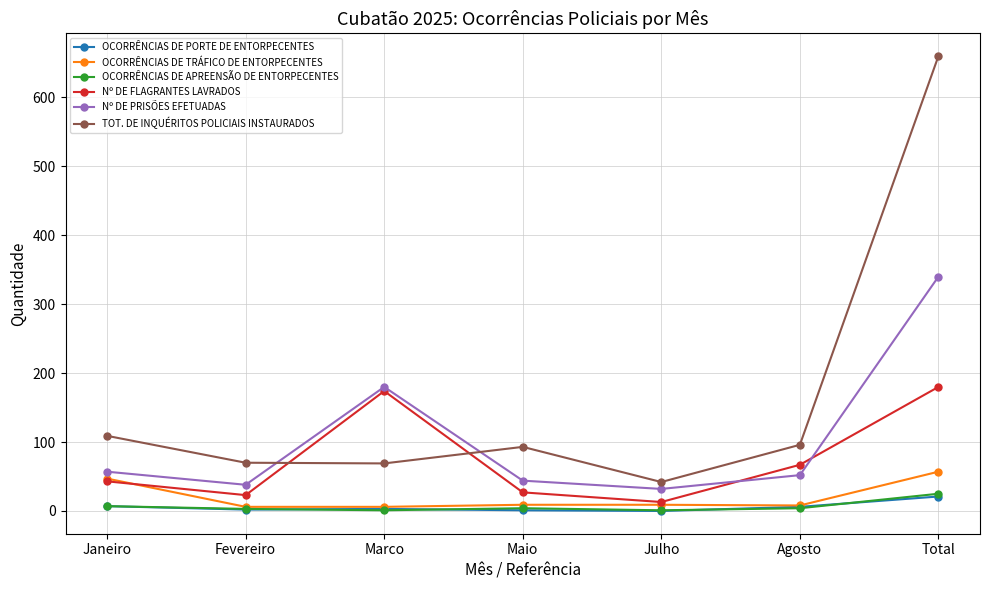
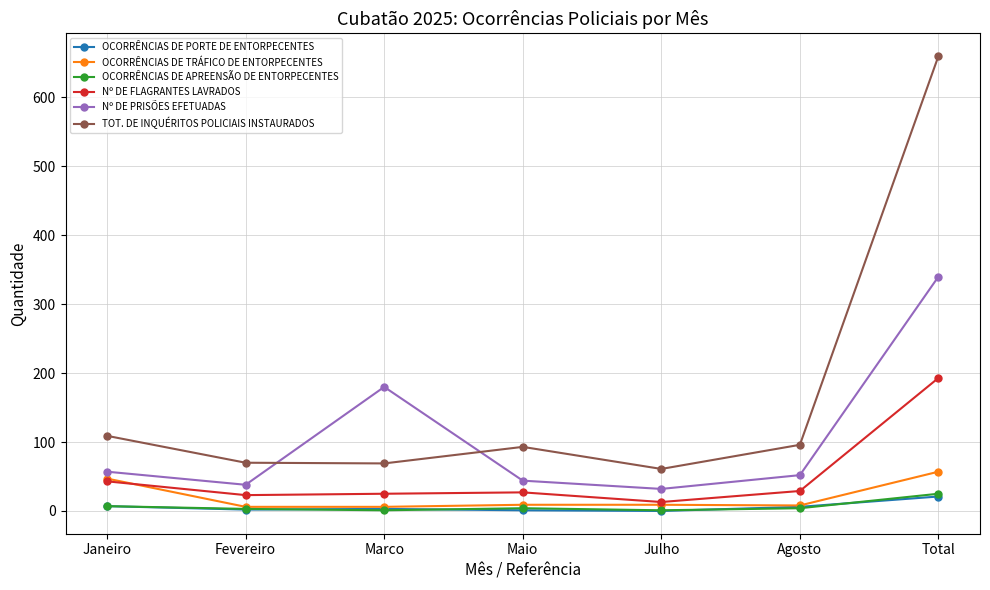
Nº DE FLAGRANTES LAVRADOS, Marco: 170 -> 30
TOT. DE INQUÉRITOS POLICIAIS INSTAURADOS, Julho: 40 -> 60
Nº DE FLAGRANTES LAVRADOS, Agosto: 70 -> 30
Nº DE FLAGRANTES LAVRADOS, Total: 180 -> 190
